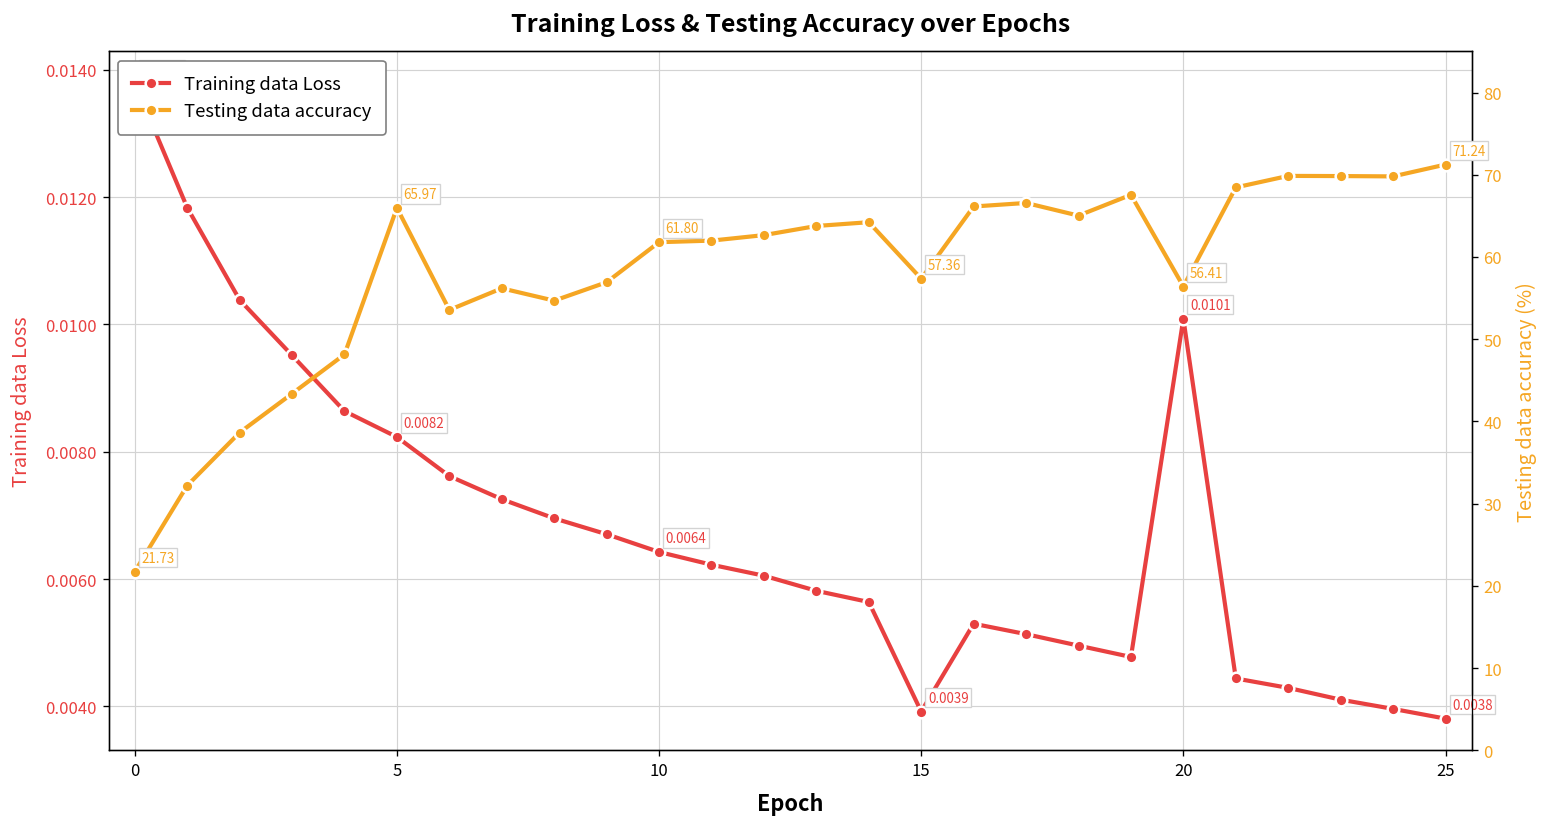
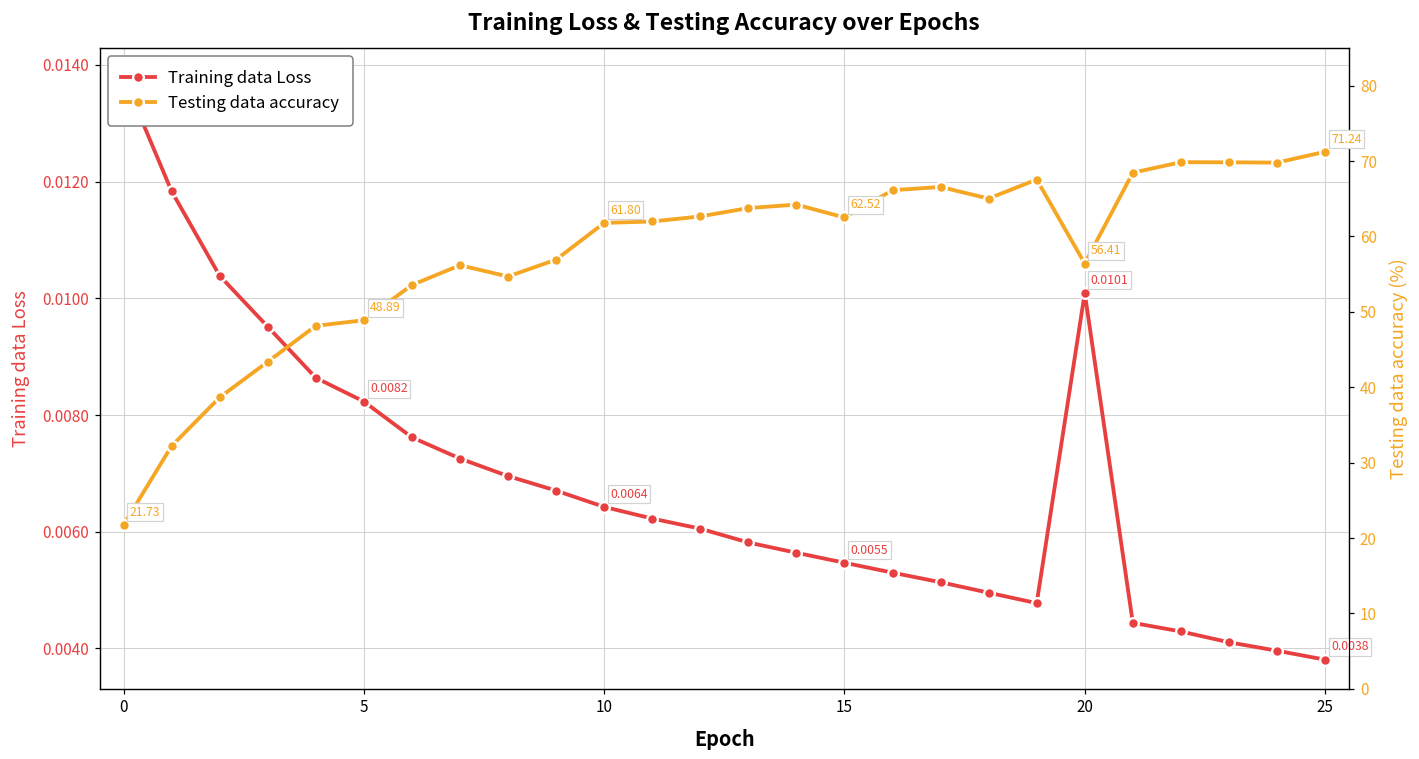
Training data Loss, 15: 0.0039 -> 0.0055
Testing data accuracy, 5: 65.97 -> 48.89
Testing data accuracy, 15: 57.36 -> 62.52
